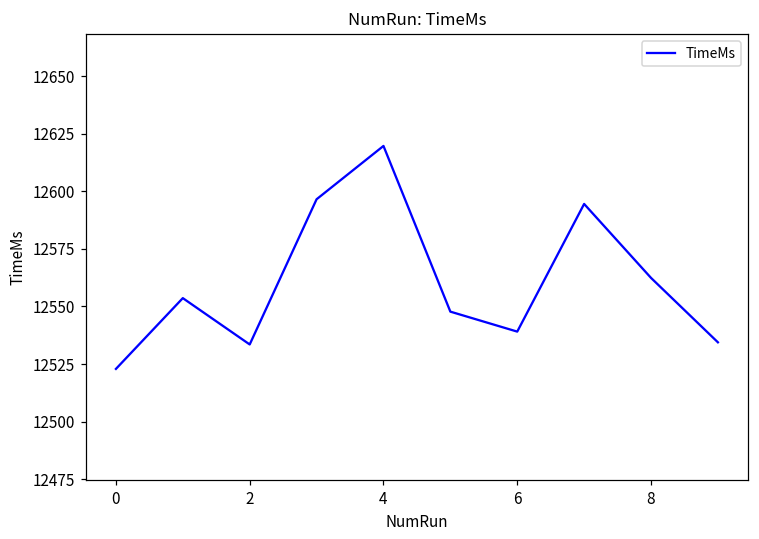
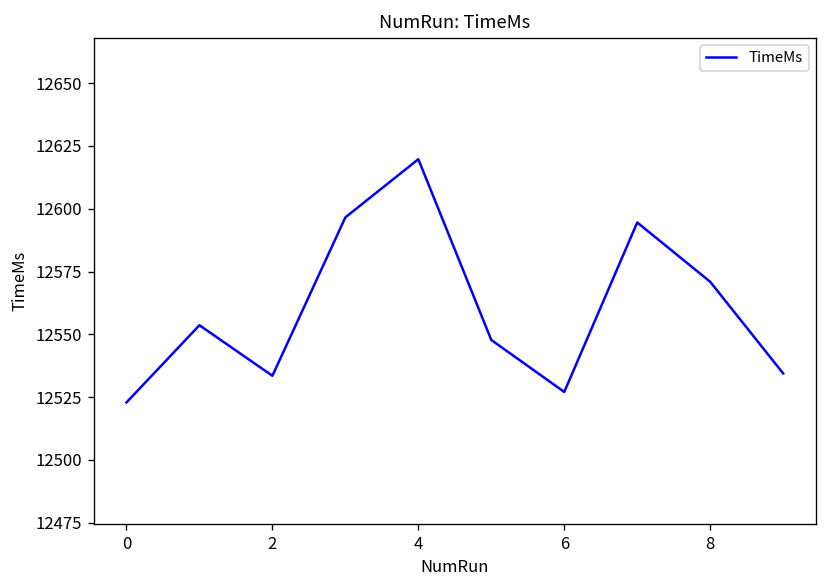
6: 12539 -> 12527
8: 12562 -> 12571
